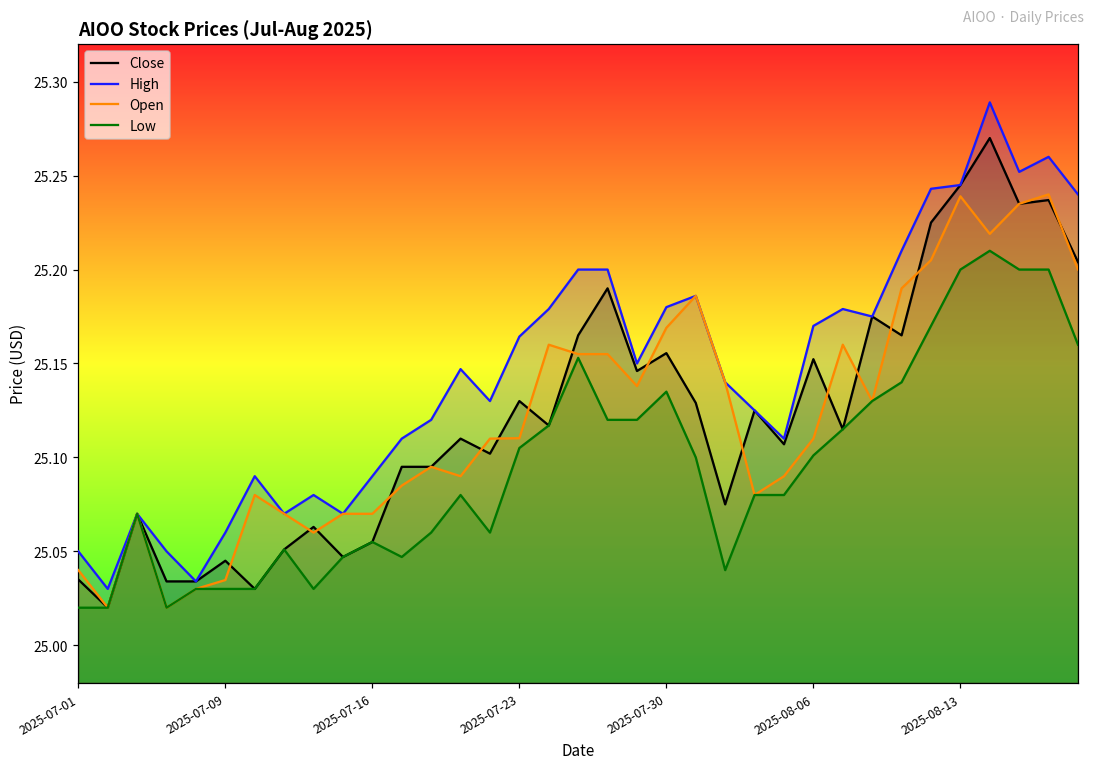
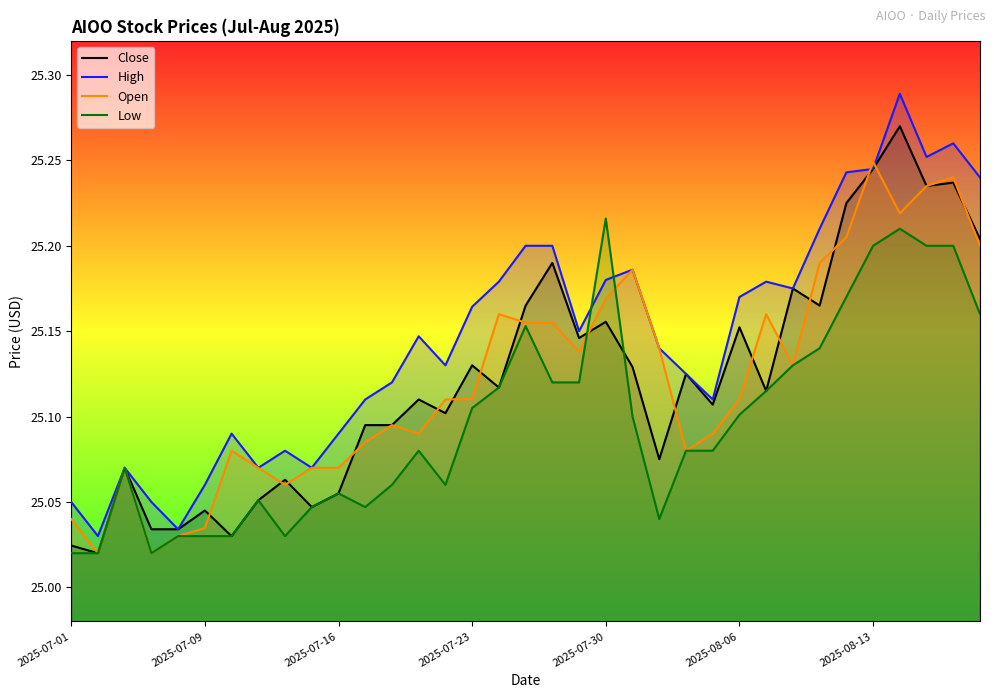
Close, 2025-07-01: 25.035 -> 25.024
Low, 2025-07-30: 25.135 -> 25.216
Open, 2025-08-13: 25.239 -> 25.249
